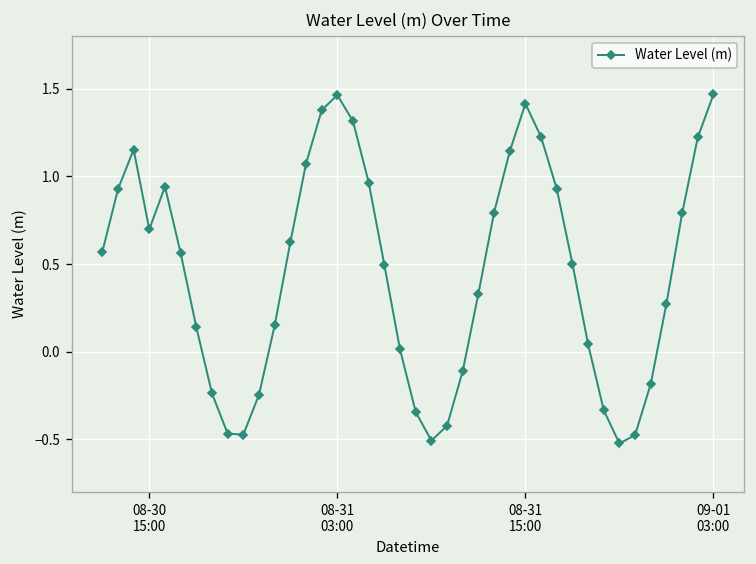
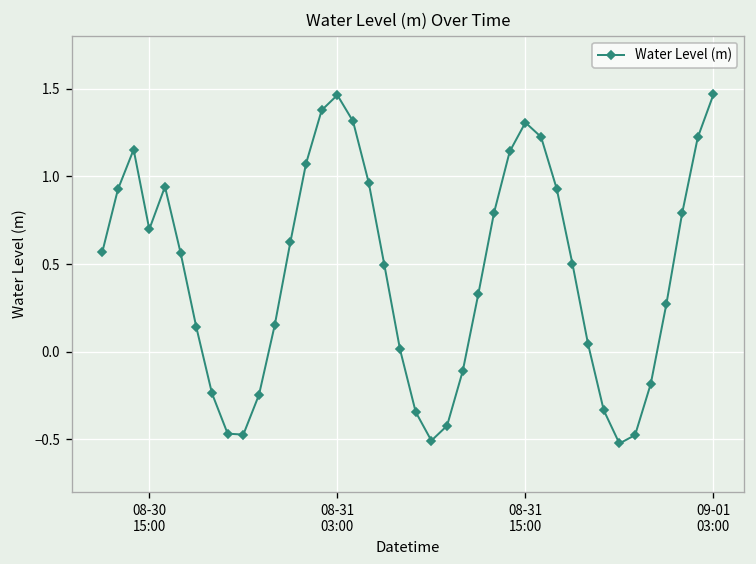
08-31 15:00: 1.41 -> 1.31
